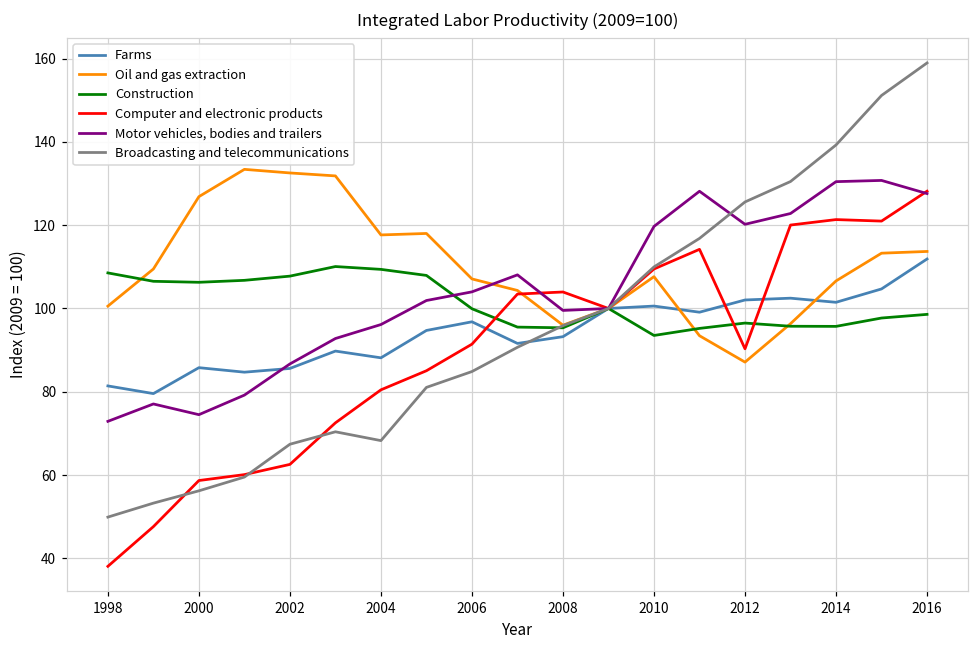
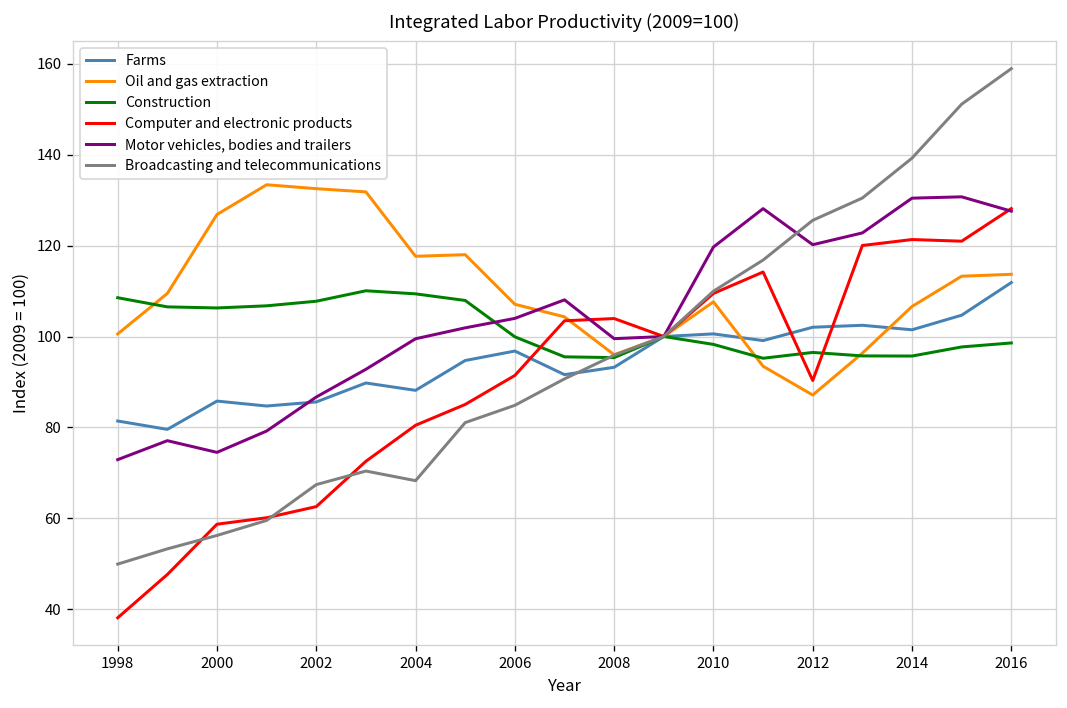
Motor vehicles, bodies and trailers, 2004: 96 -> 100
Construction, 2010: 94 -> 98
